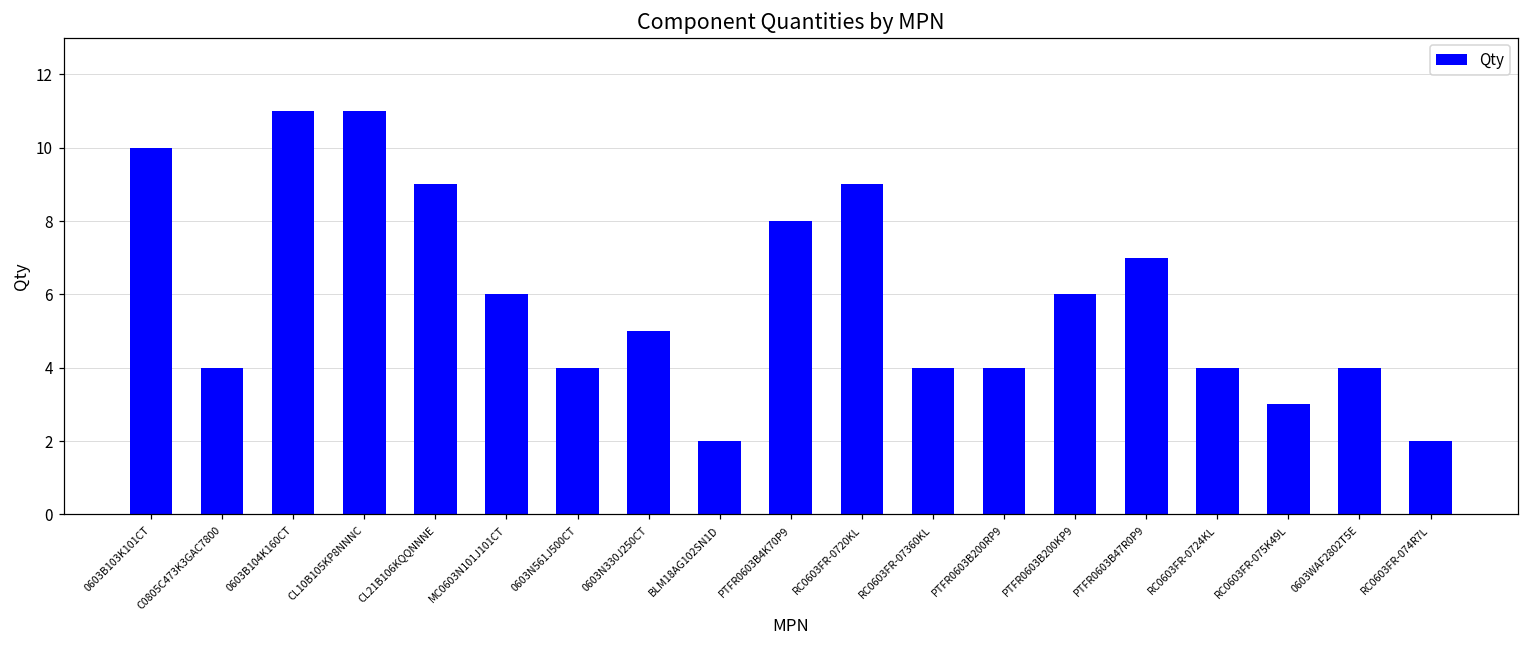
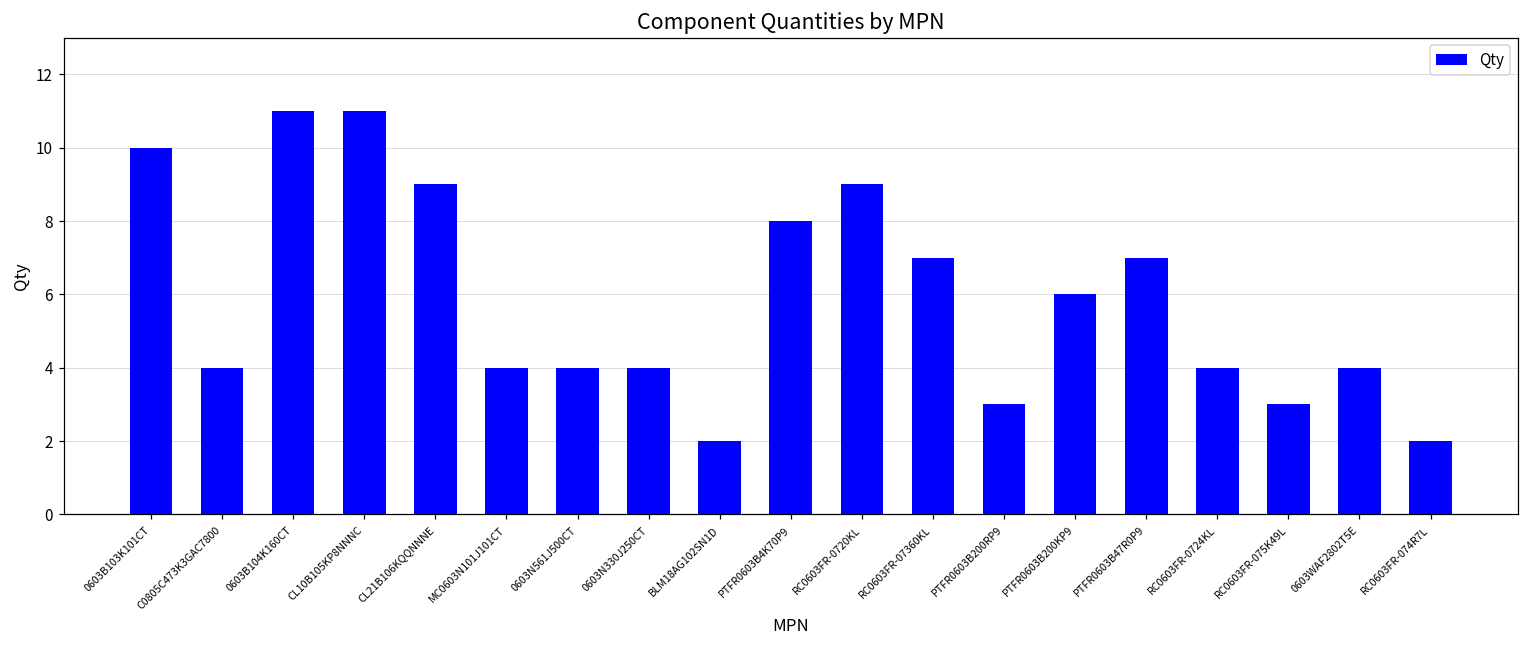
MC0603N101J101CT: 6 -> 4
0603N330J250CT: 5 -> 4
RC0603FR-07360KL: 4 -> 7
PTFR0603B200RP9: 4 -> 3
